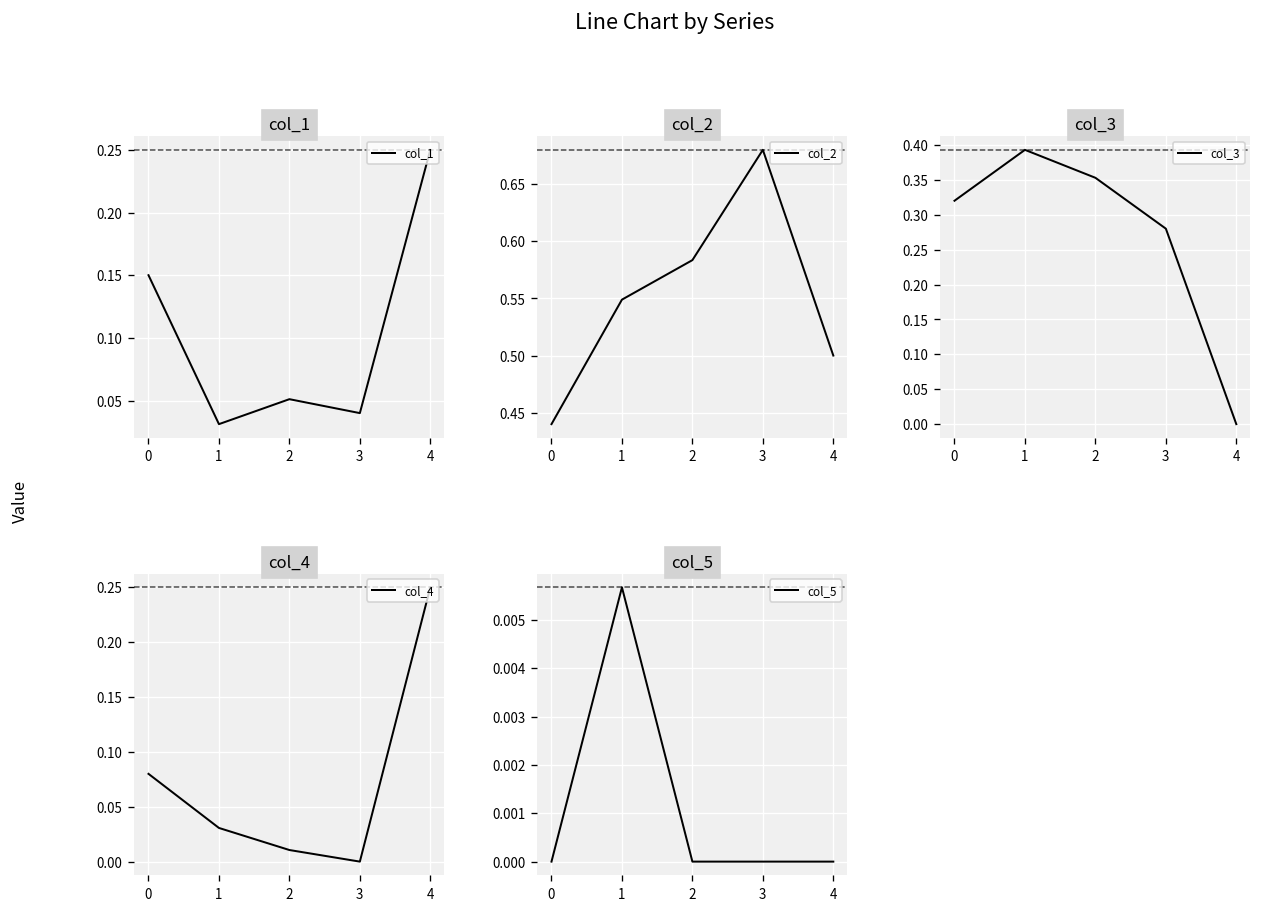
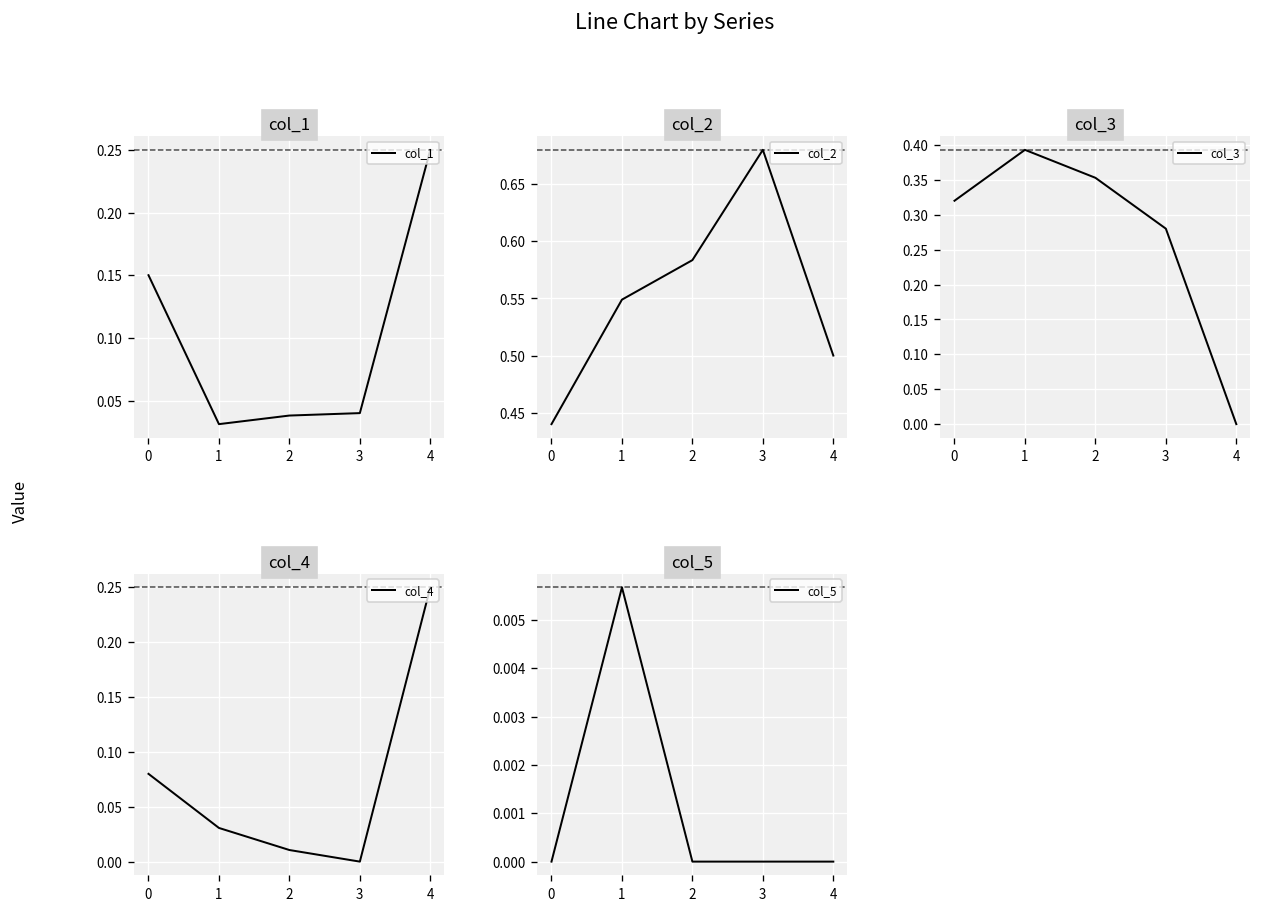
col_1, 2: 0.051 -> 0.038
